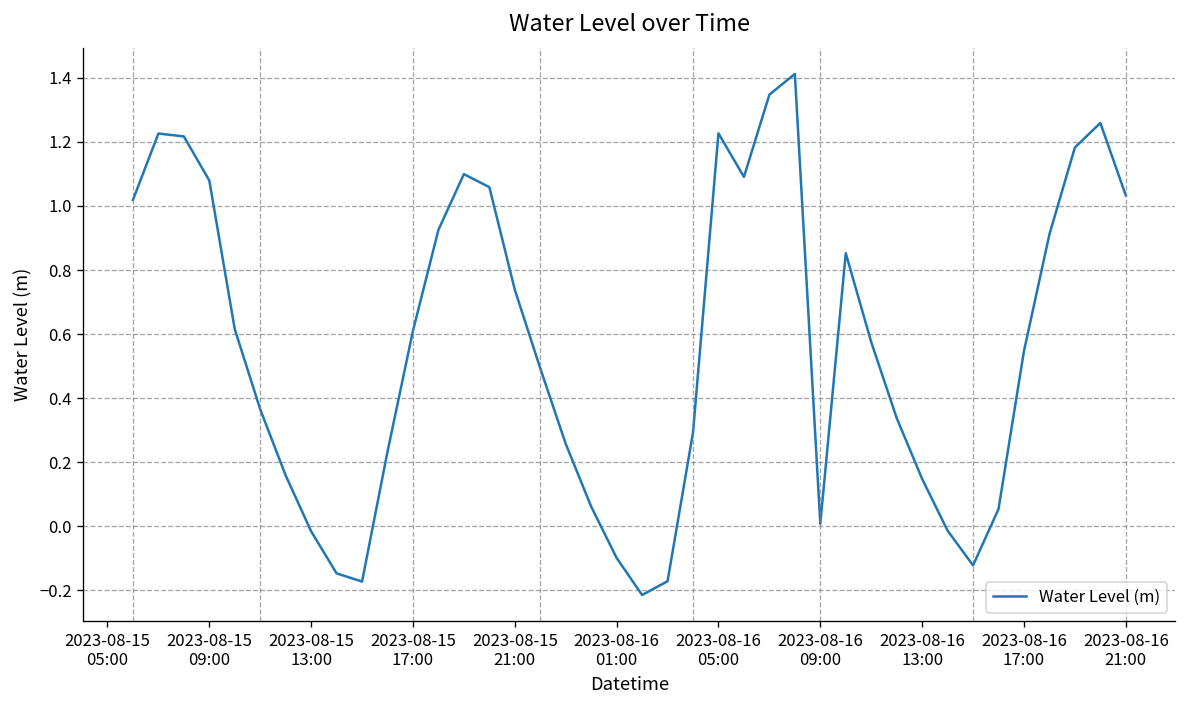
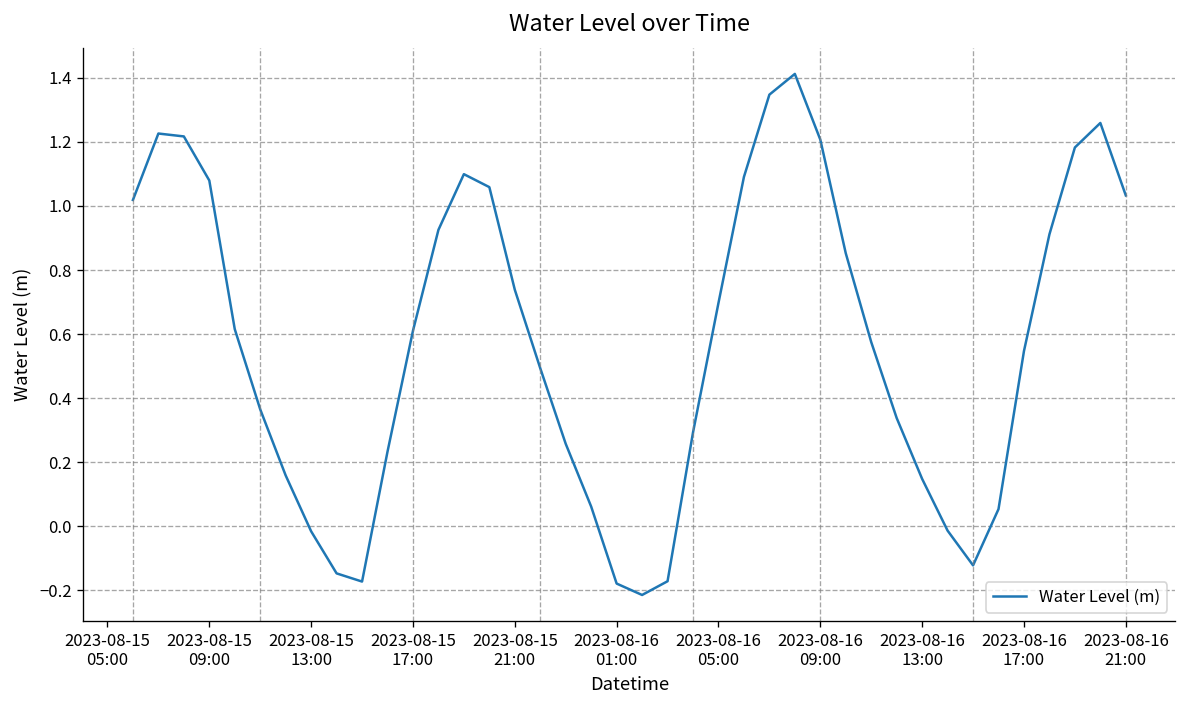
2023-08-16 01:00: -0.10 -> -0.18
2023-08-16 05:00: 1.23 -> 0.70
2023-08-16 09:00: 0.01 -> 1.21
